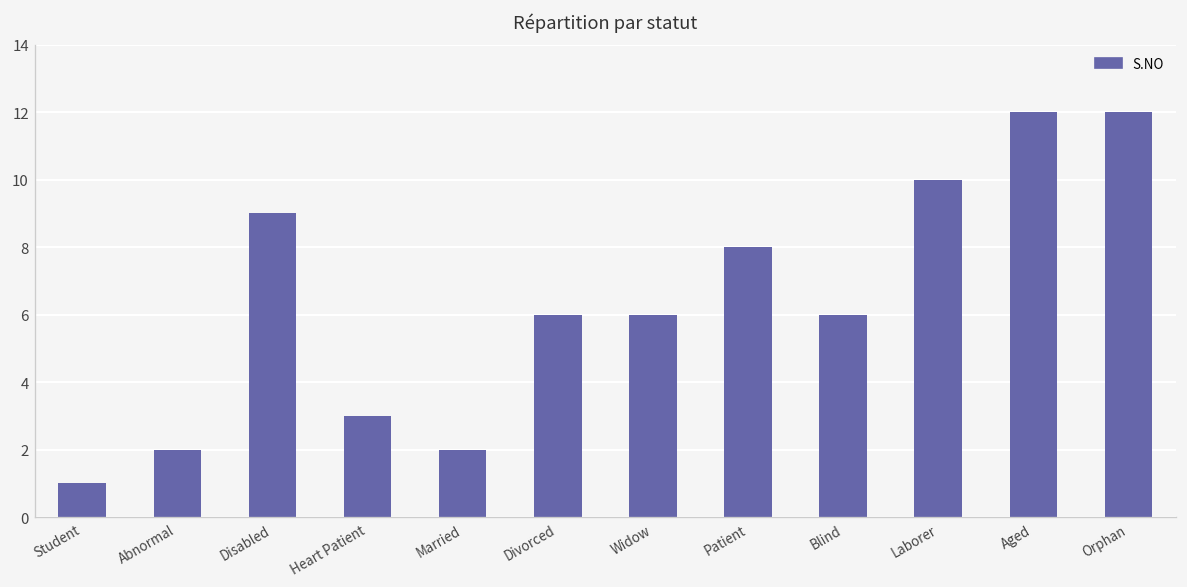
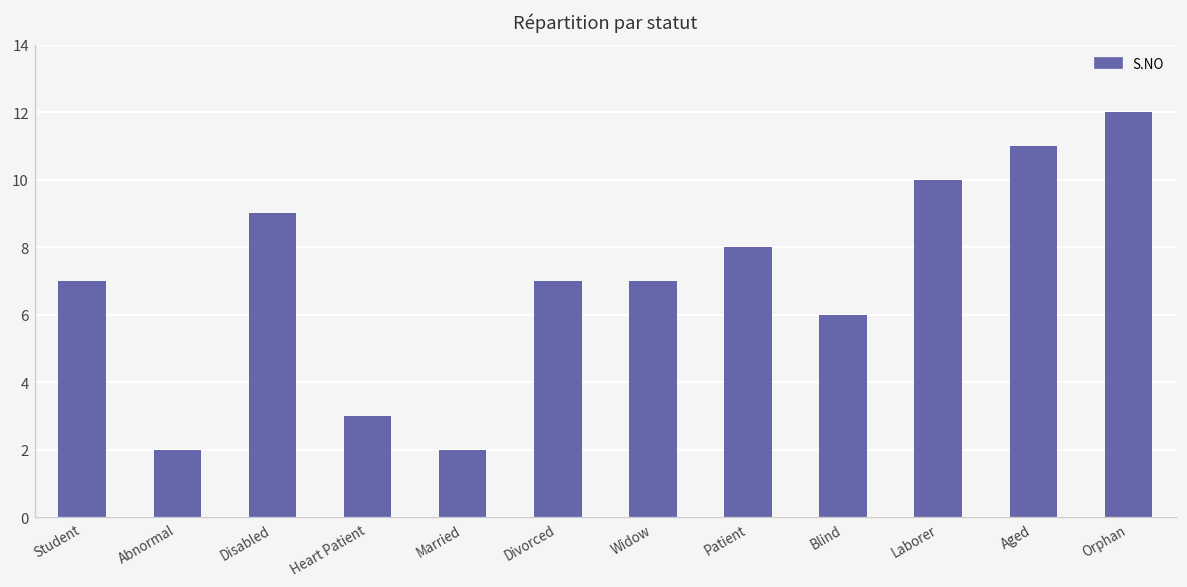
Student: 1 -> 7
Divorced: 6 -> 7
Widow: 6 -> 7
Aged: 12 -> 11
